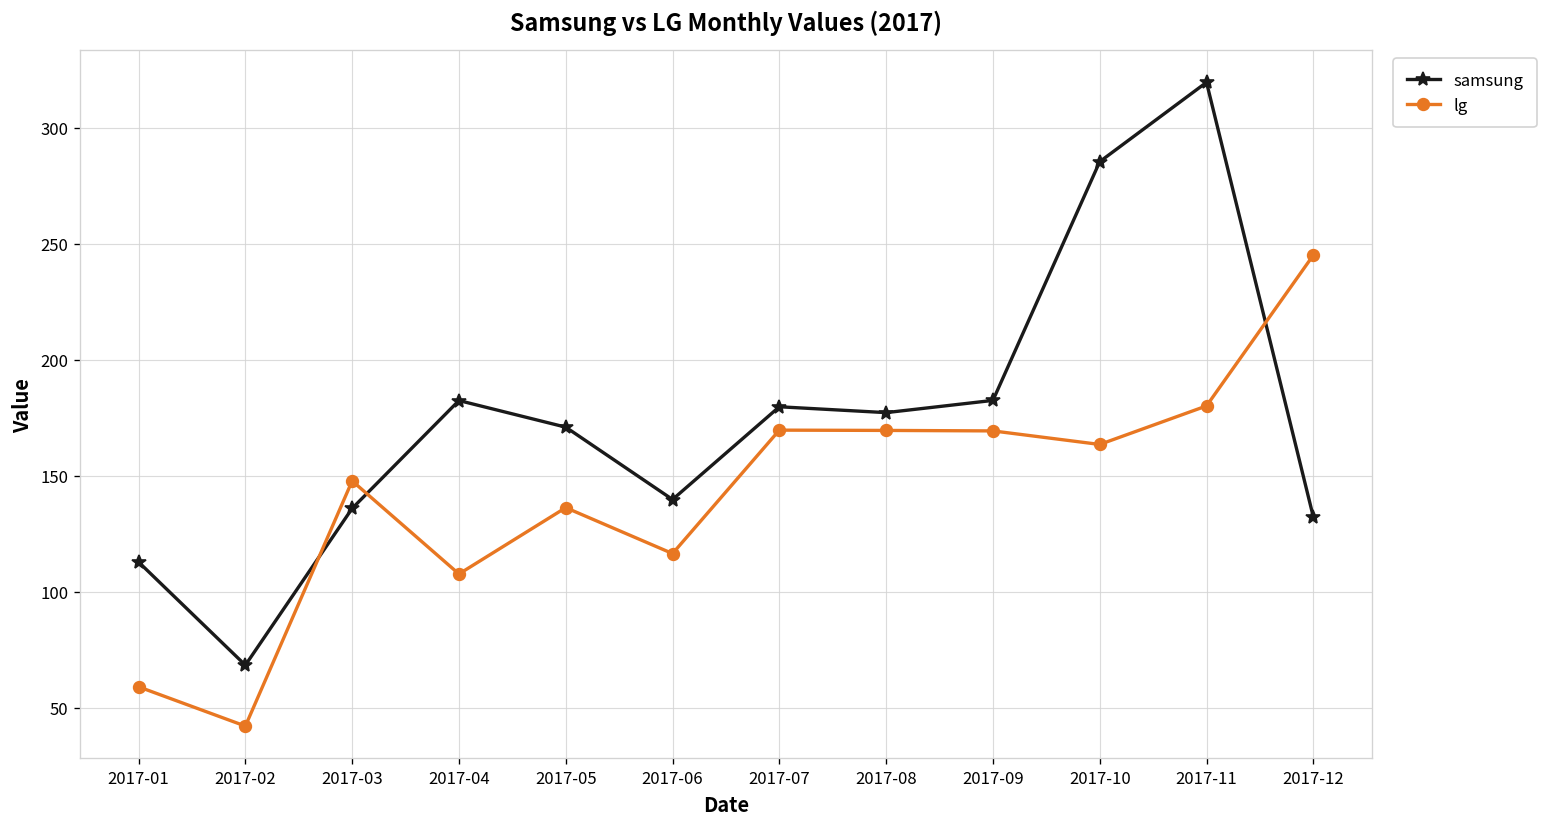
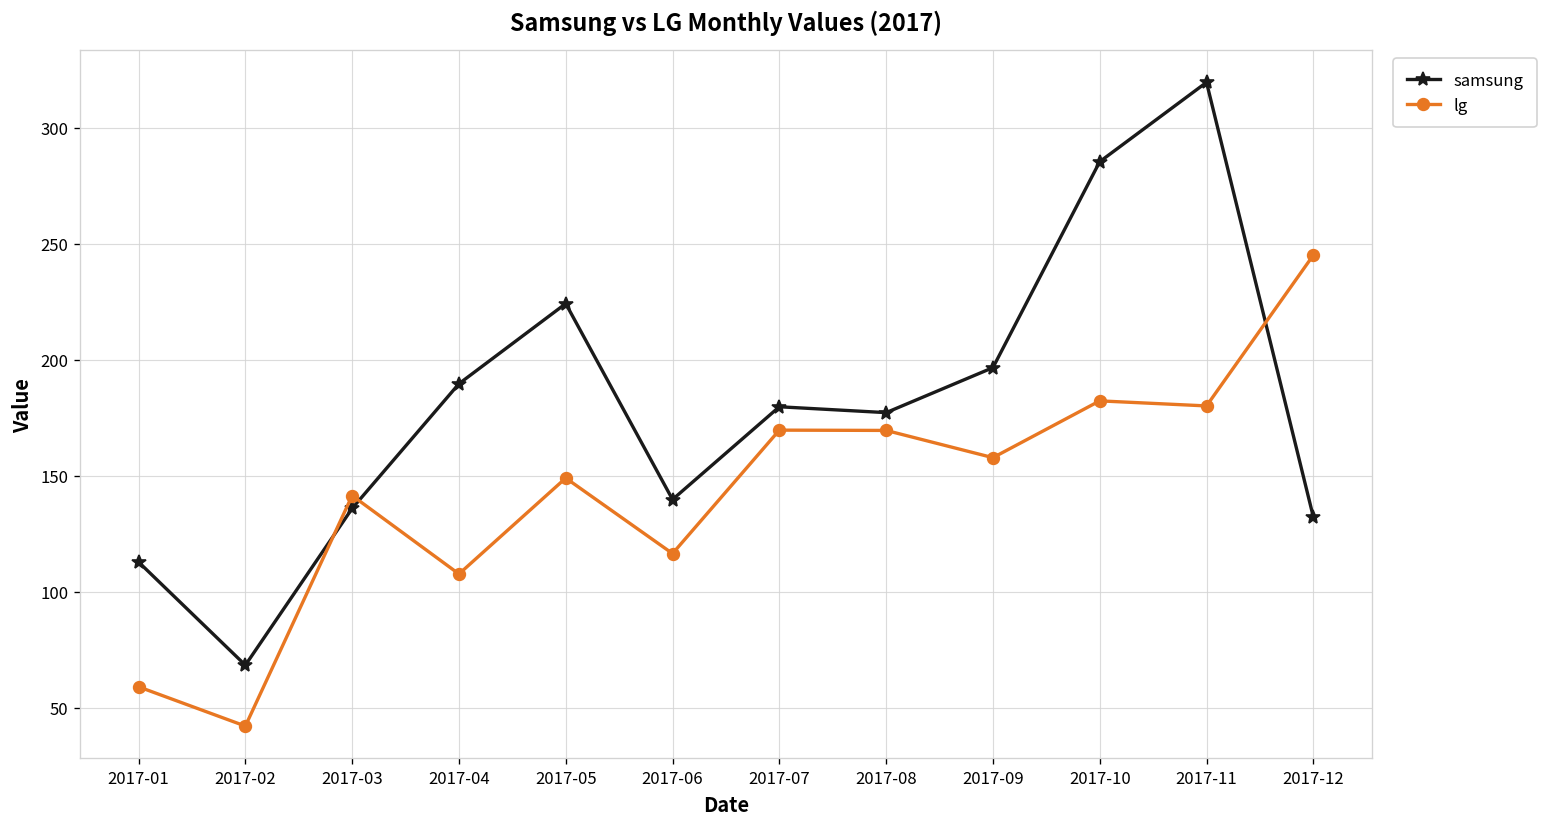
lg, 2017-03: 148 -> 141
samsung, 2017-04: 182 -> 190
samsung, 2017-05: 171 -> 224
lg, 2017-05: 136 -> 149
samsung, 2017-09: 182 -> 197
lg, 2017-09: 169 -> 158
lg, 2017-10: 164 -> 182
